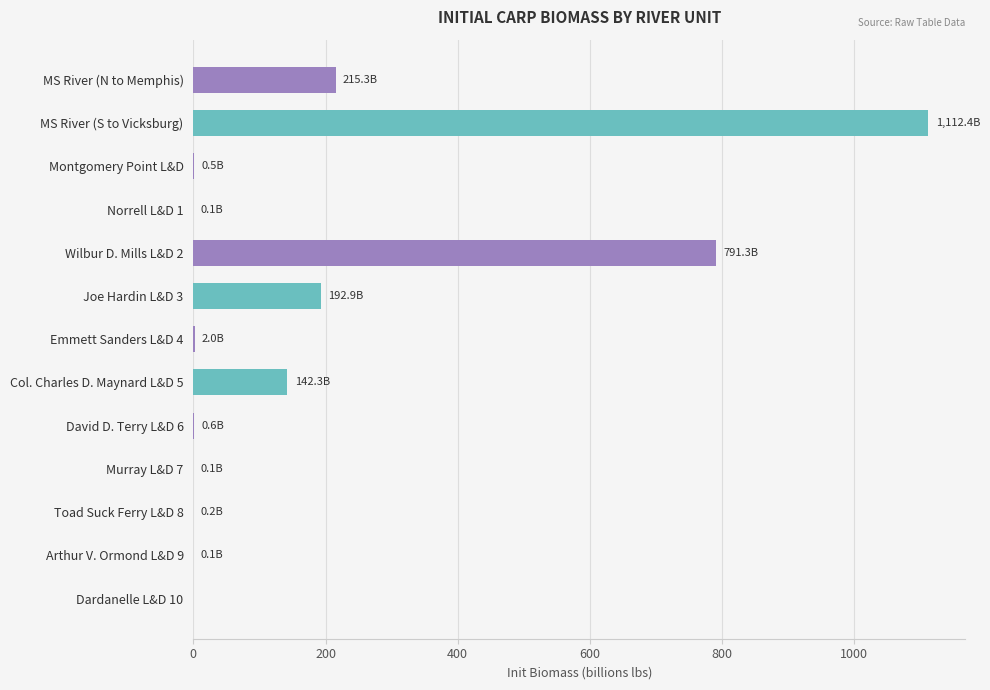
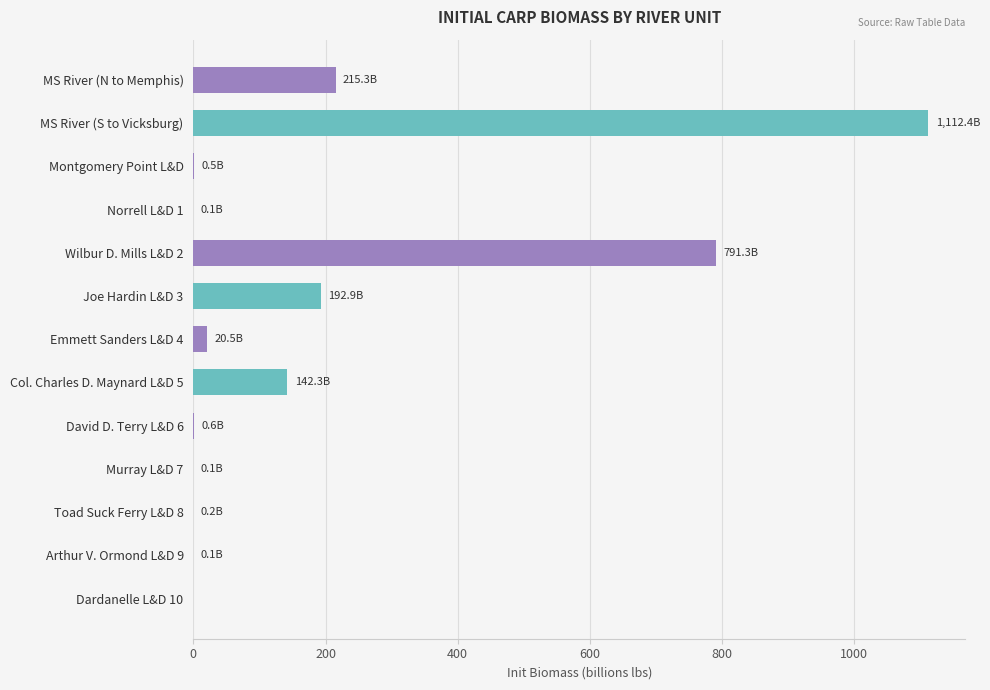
Emmett Sanders L&D 4: 2.0B -> 20.5B
